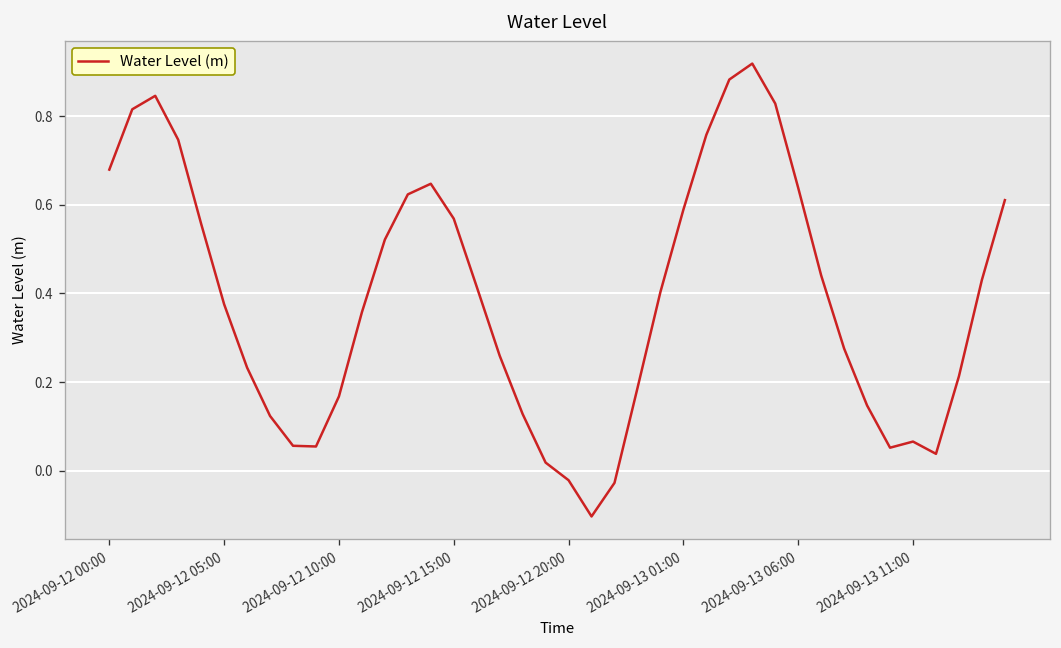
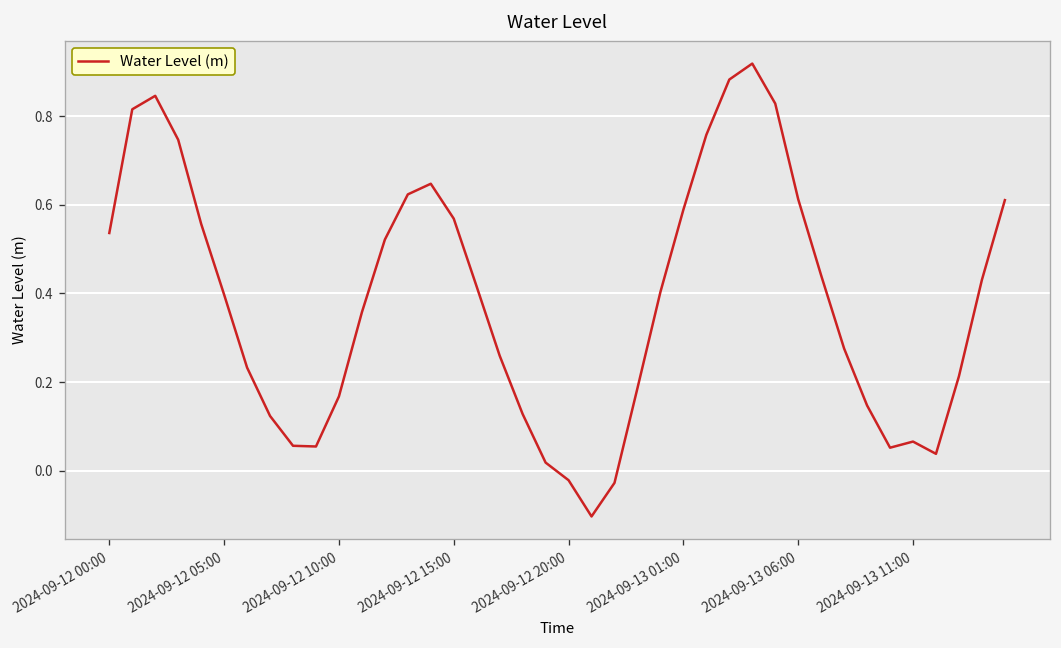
2024-09-12 00:00: 0.68 -> 0.54
2024-09-12 05:00: 0.38 -> 0.40
2024-09-13 06:00: 0.64 -> 0.61
